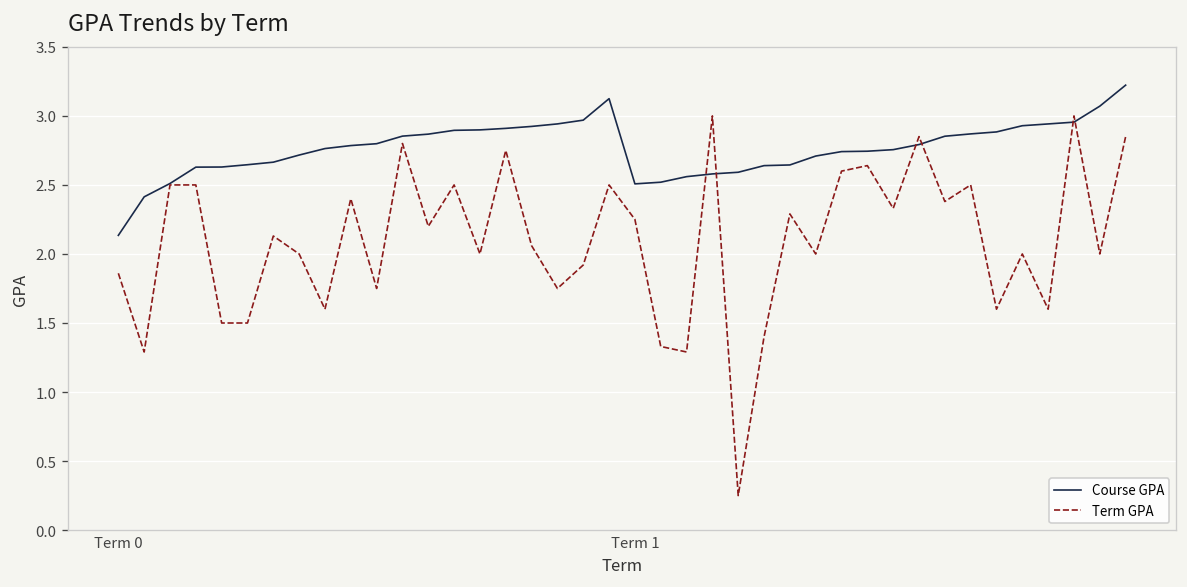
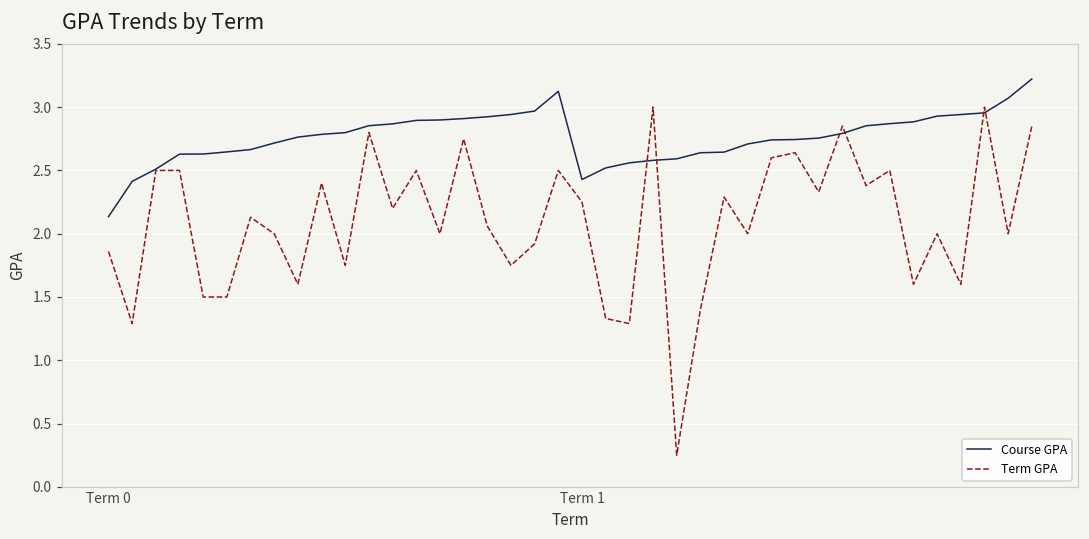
Course GPA, Term 1: 2.51 -> 2.43
